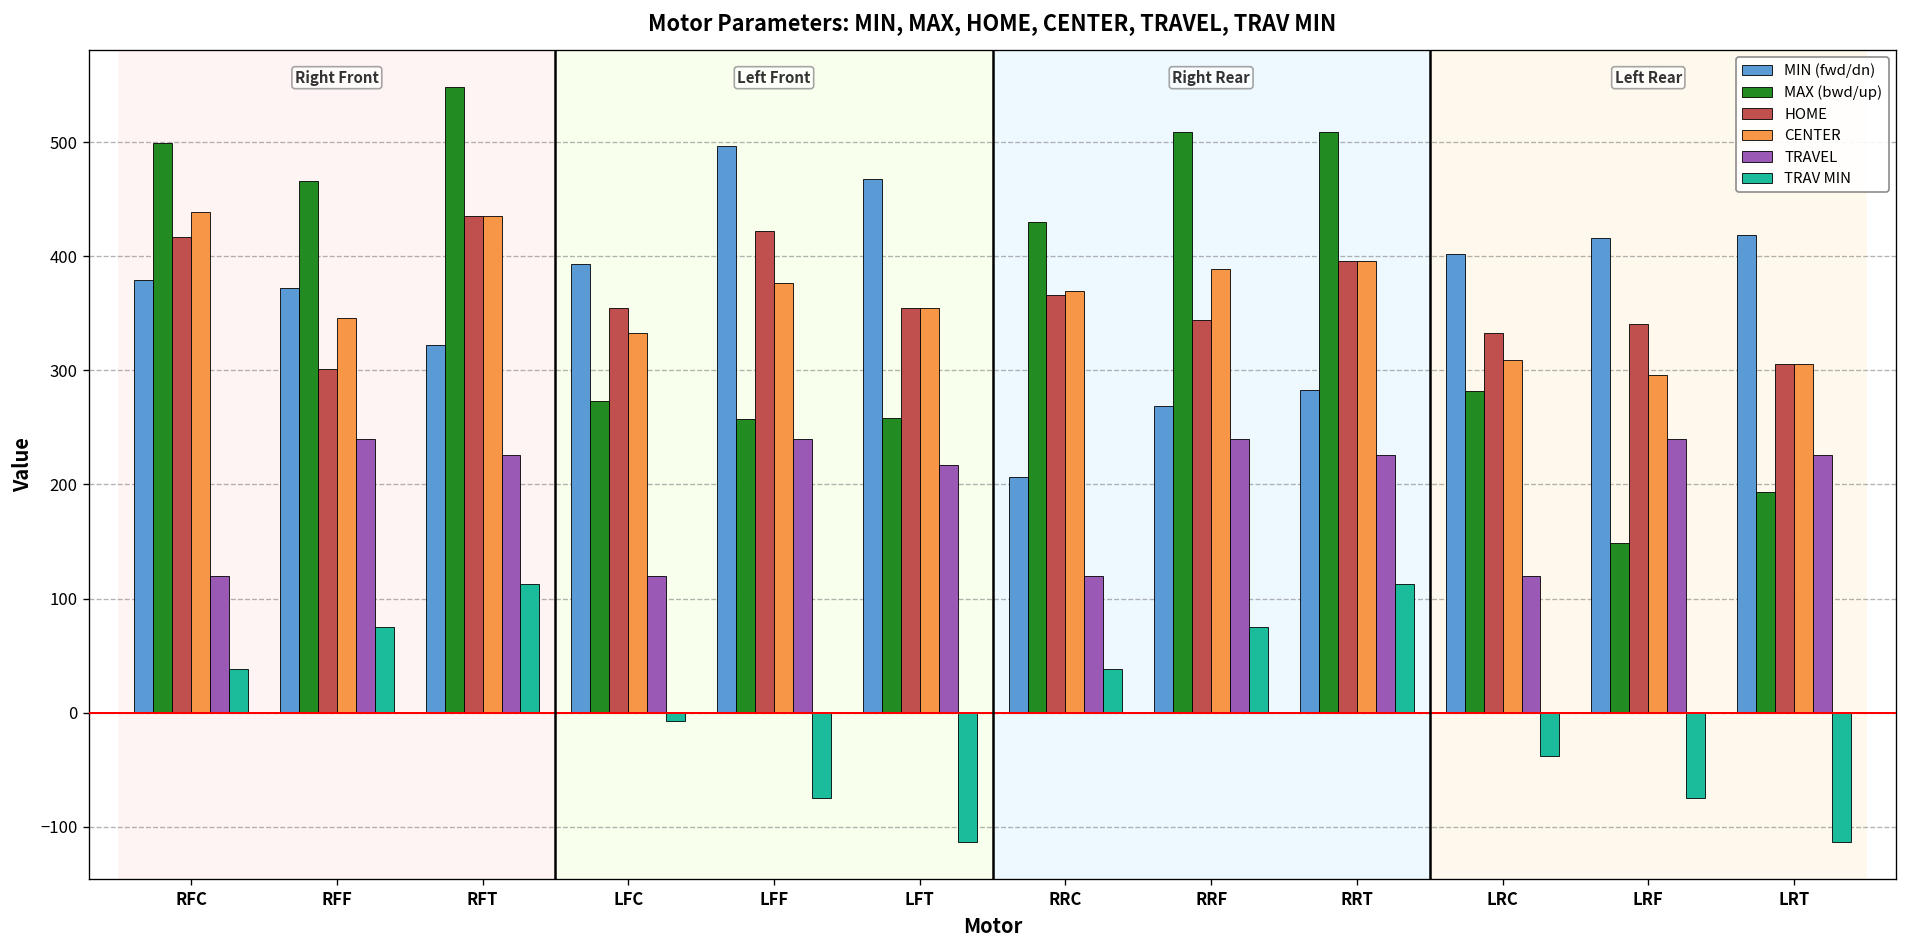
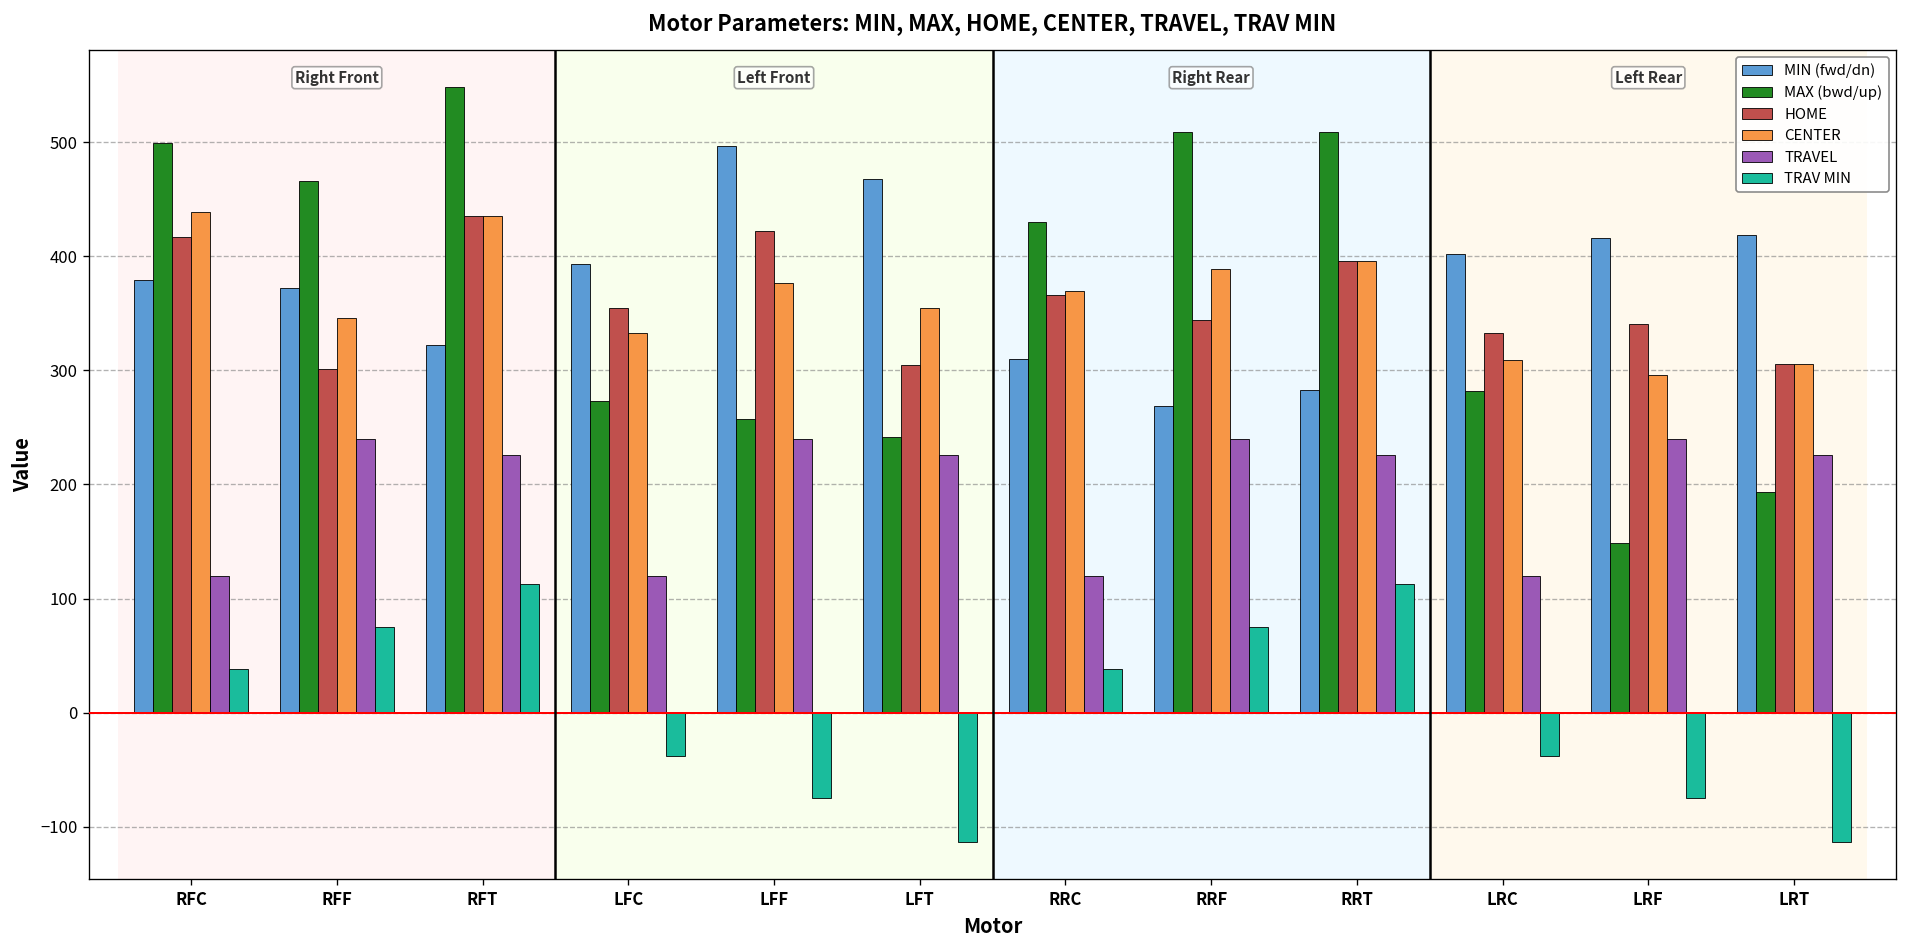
TRAV MIN, LFC: -10 -> -40
MAX (bwd/up), LFT: 260 -> 240
HOME, LFT: 360 -> 310
TRAVEL, LFT: 220 -> 230
MIN (fwd/dn), RRC: 210 -> 310
